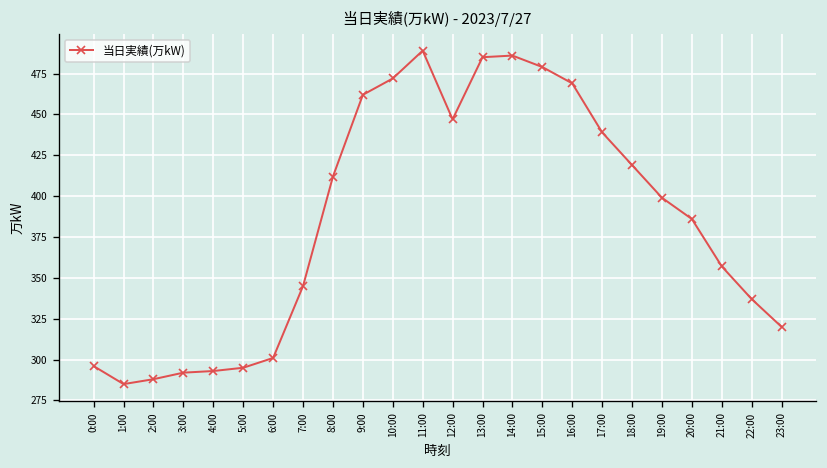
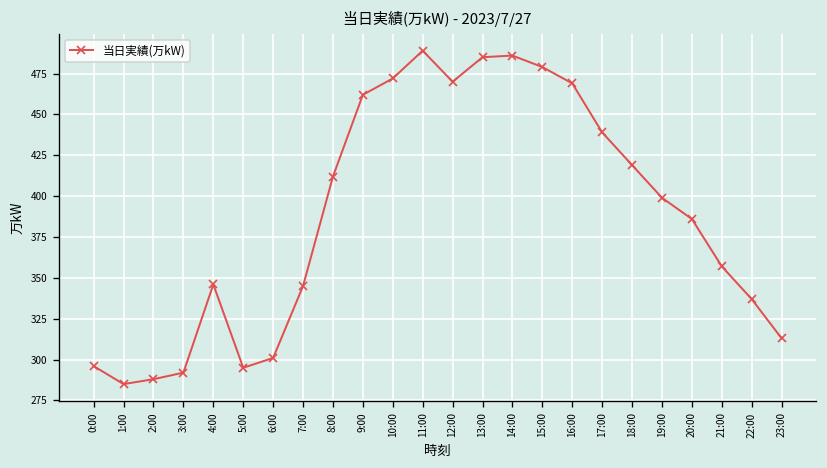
4:00: 293 -> 346
12:00: 447 -> 470
23:00: 320 -> 313
